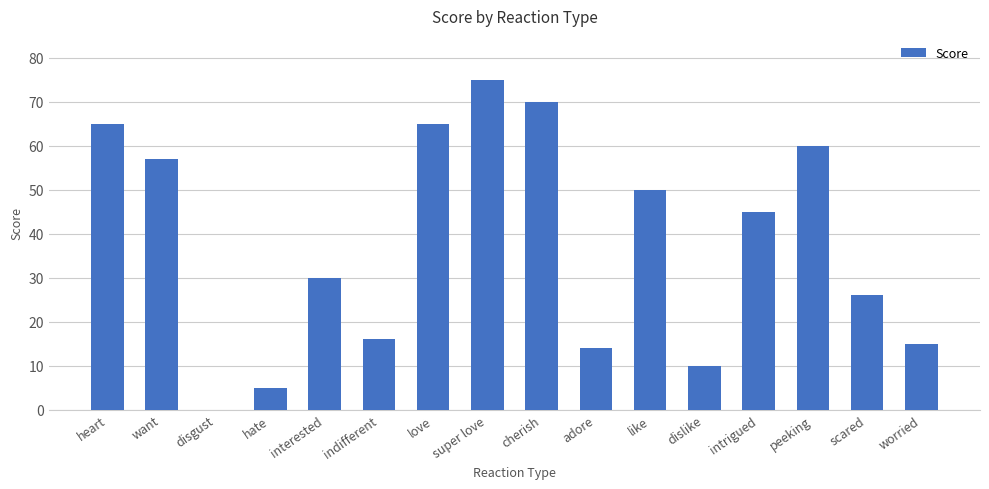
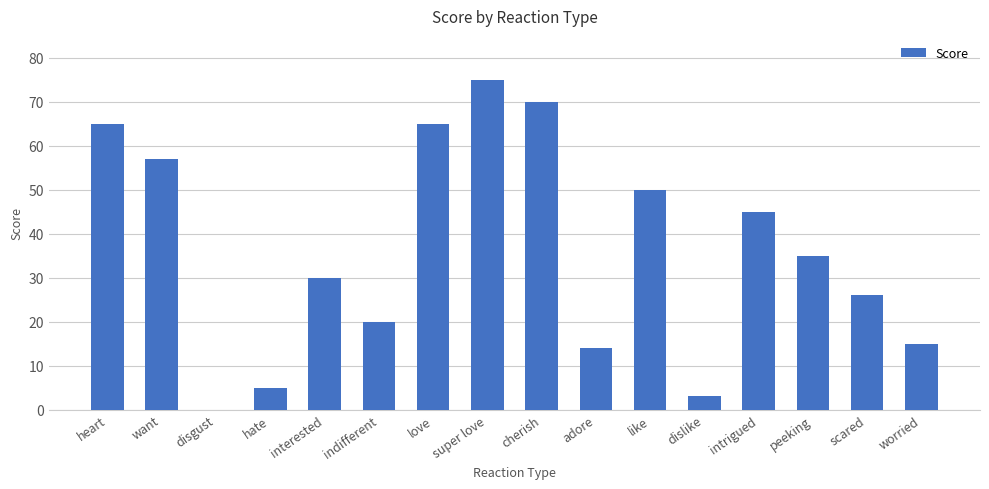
indifferent: 16 -> 20
dislike: 10 -> 3
peeking: 60 -> 35
